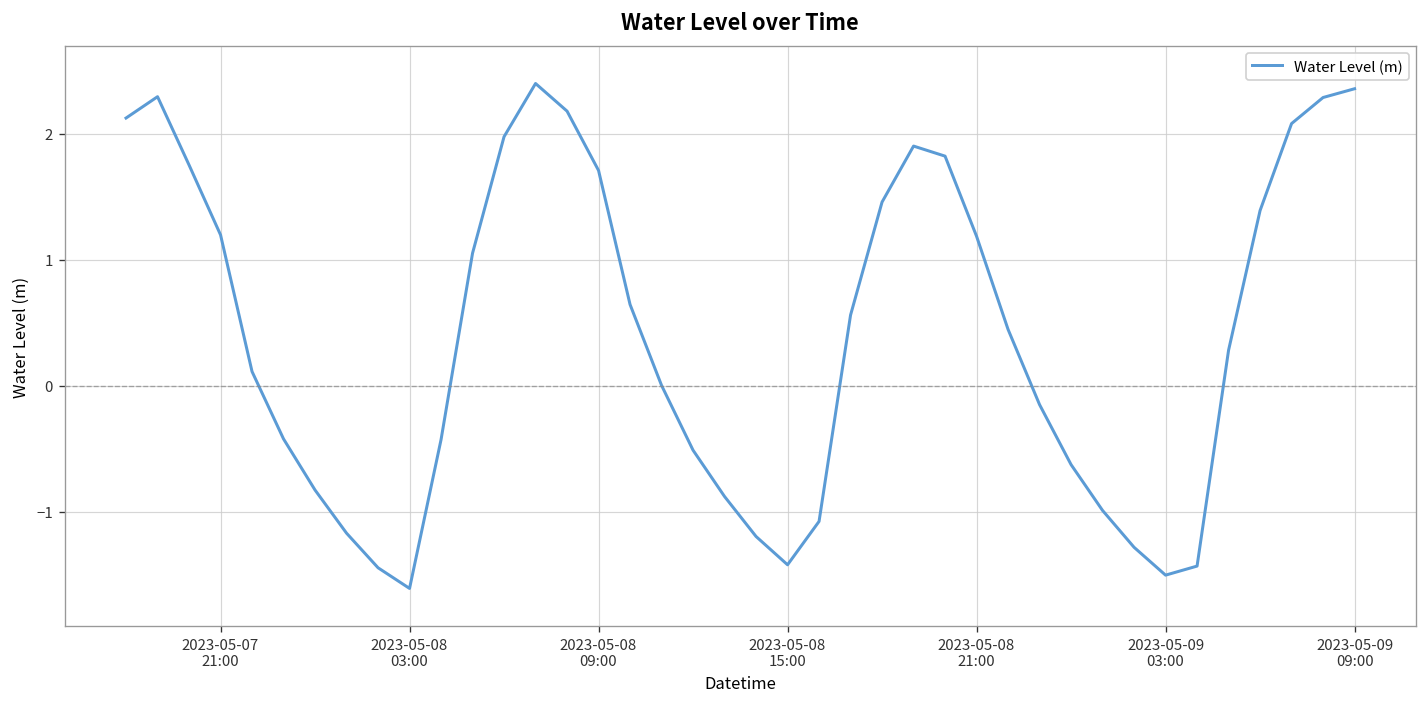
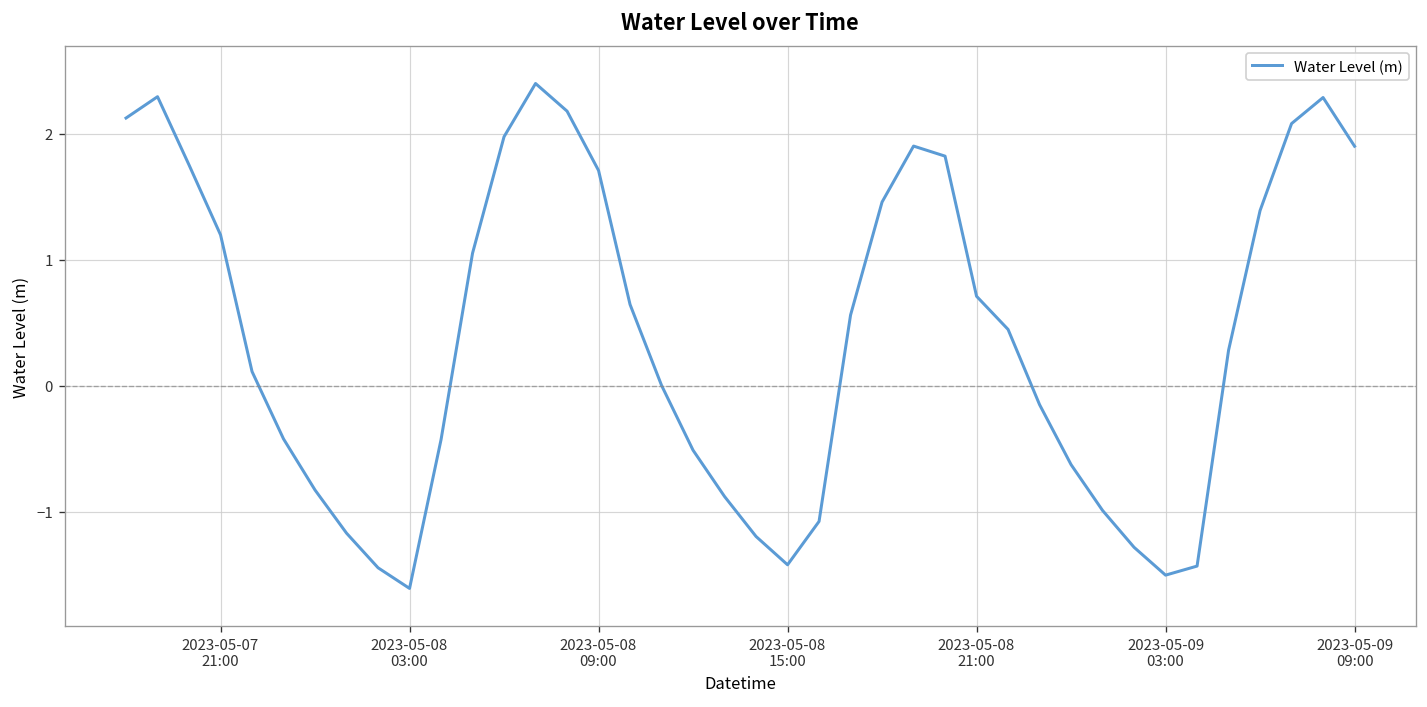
2023-05-08 21:00: 1.19 -> 0.71
2023-05-09 09:00: 2.36 -> 1.90
